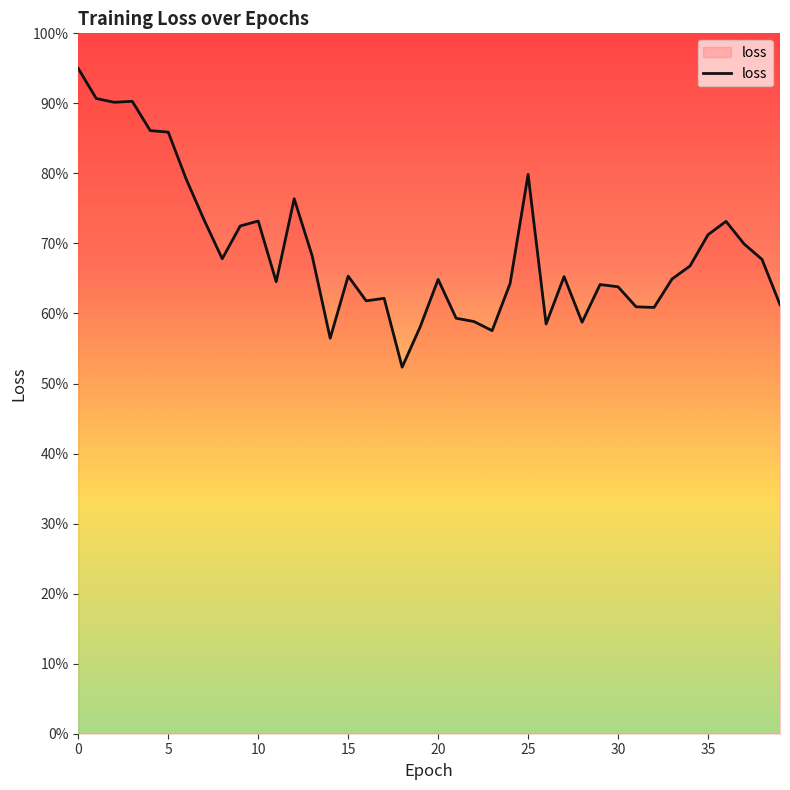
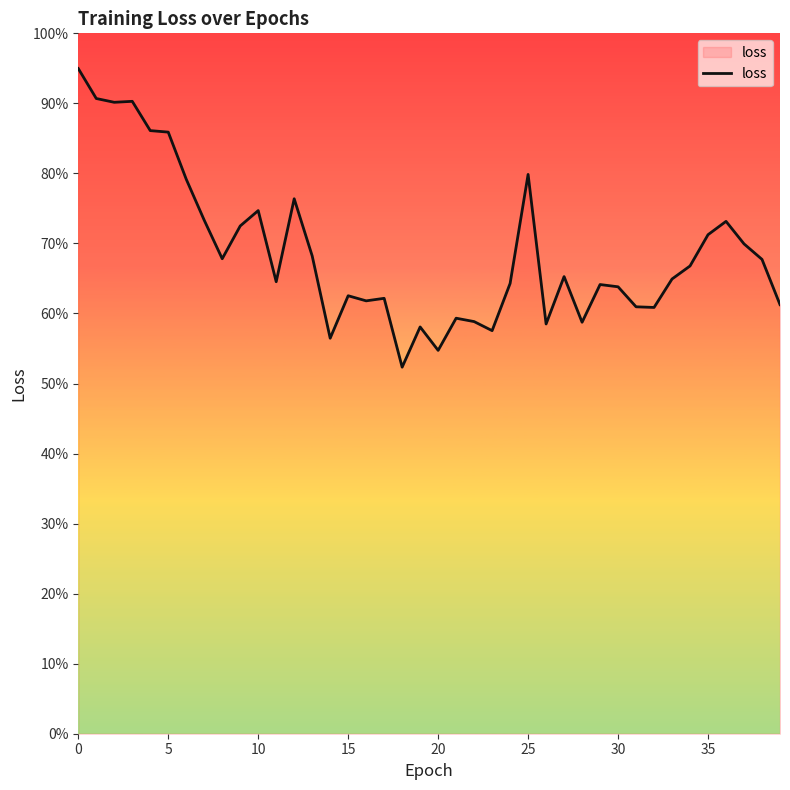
10: 73% -> 75%
15: 65% -> 63%
20: 65% -> 55%
